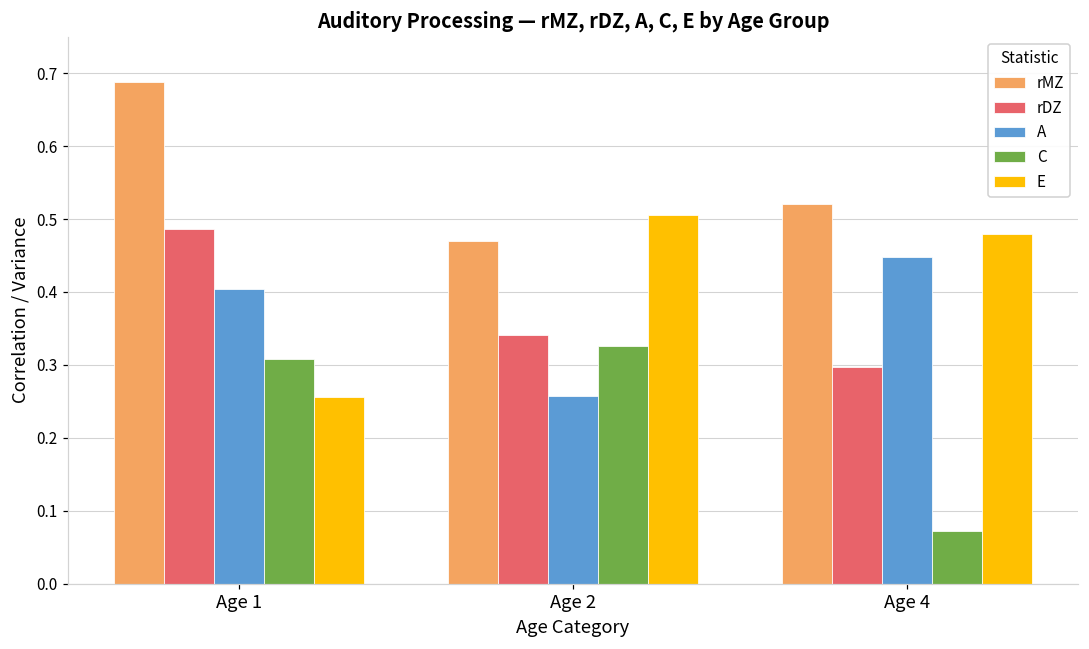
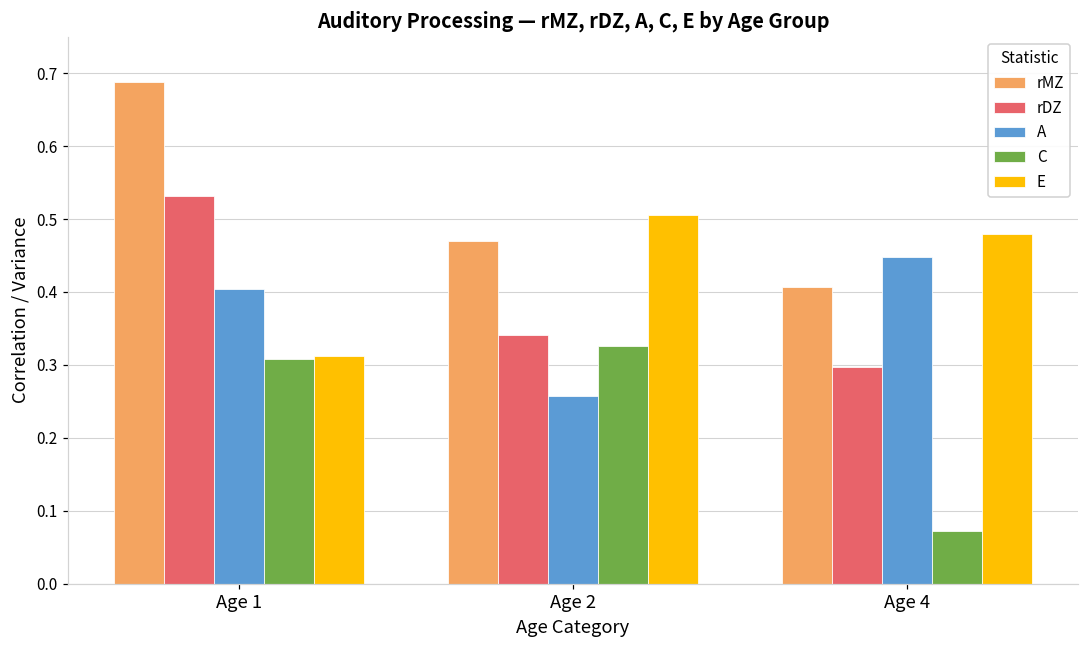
rDZ, Age 1: 0.49 -> 0.53
E, Age 1: 0.26 -> 0.31
rMZ, Age 4: 0.52 -> 0.41
